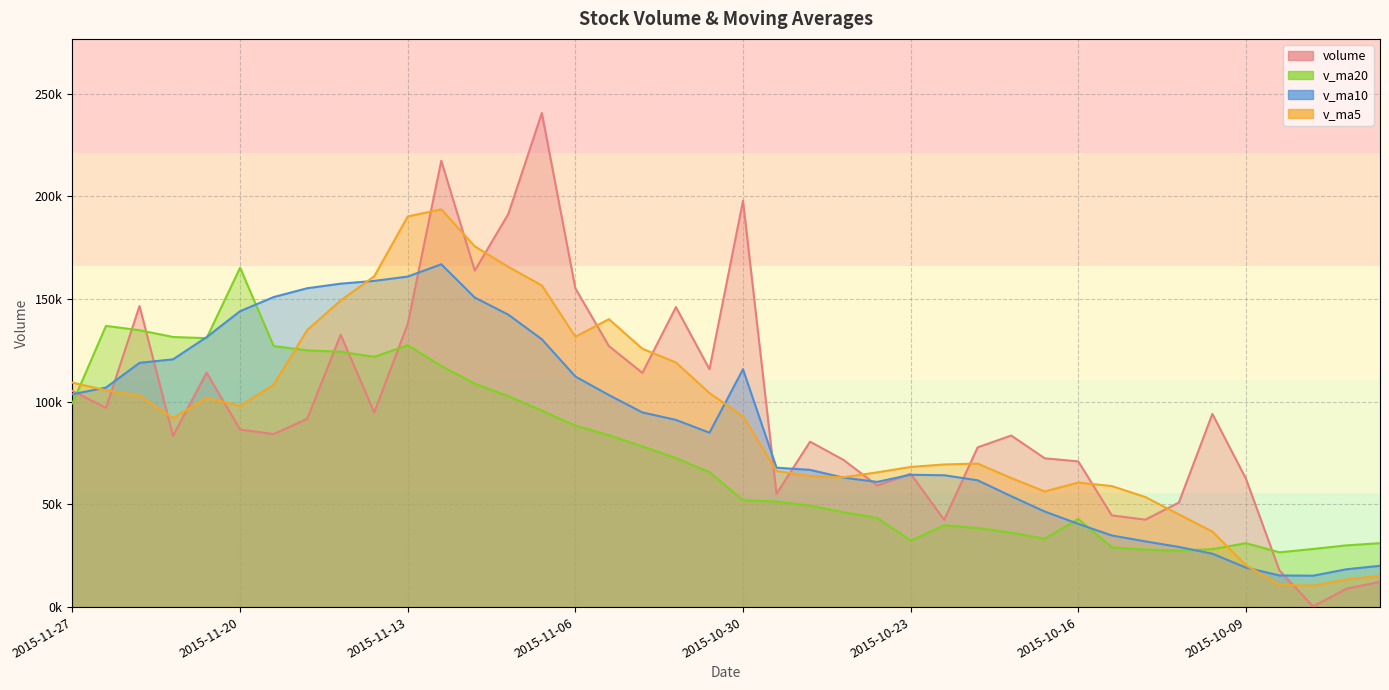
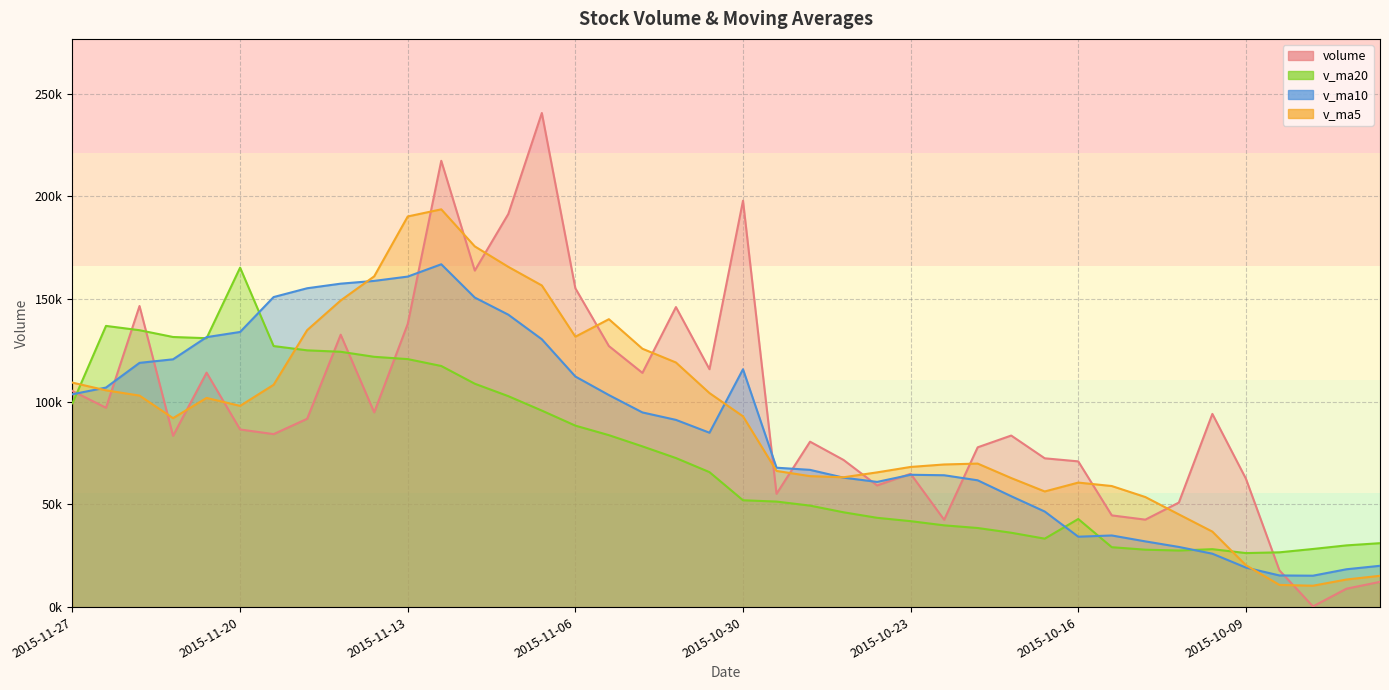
v_ma10, 2015-11-20: 144000 -> 134000
v_ma20, 2015-11-13: 128000 -> 121000
v_ma20, 2015-10-23: 32000 -> 42000
v_ma10, 2015-10-16: 41000 -> 34000
v_ma20, 2015-10-09: 31000 -> 26000
